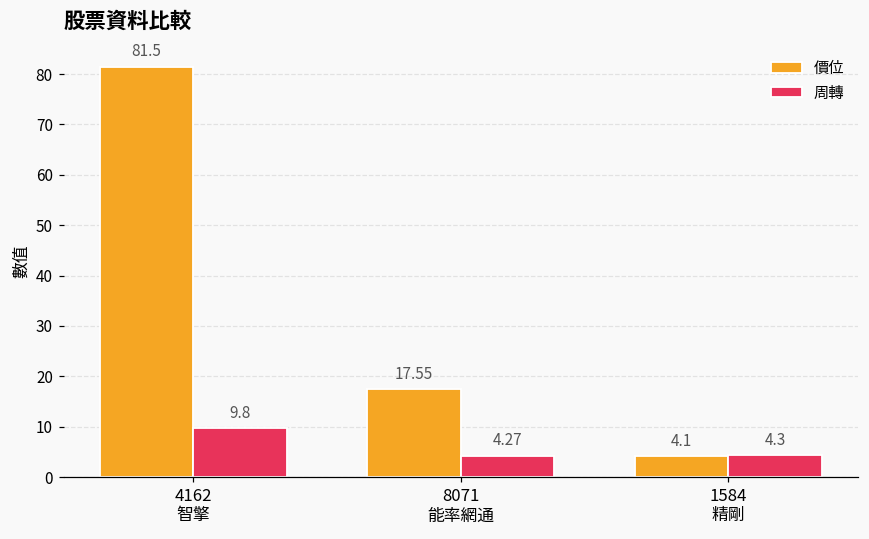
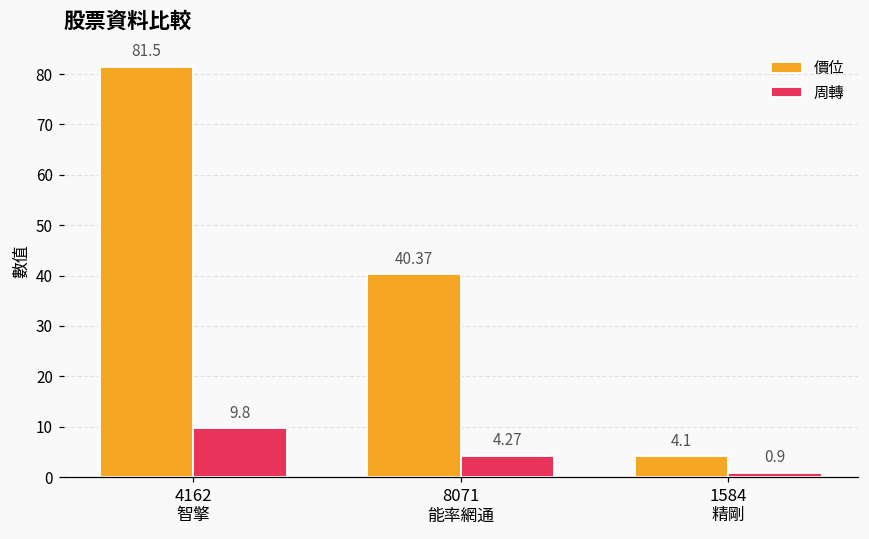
價位, 8071 能率網通: 17.55 -> 40.37
周轉, 1584 精剛: 4.3 -> 0.9
